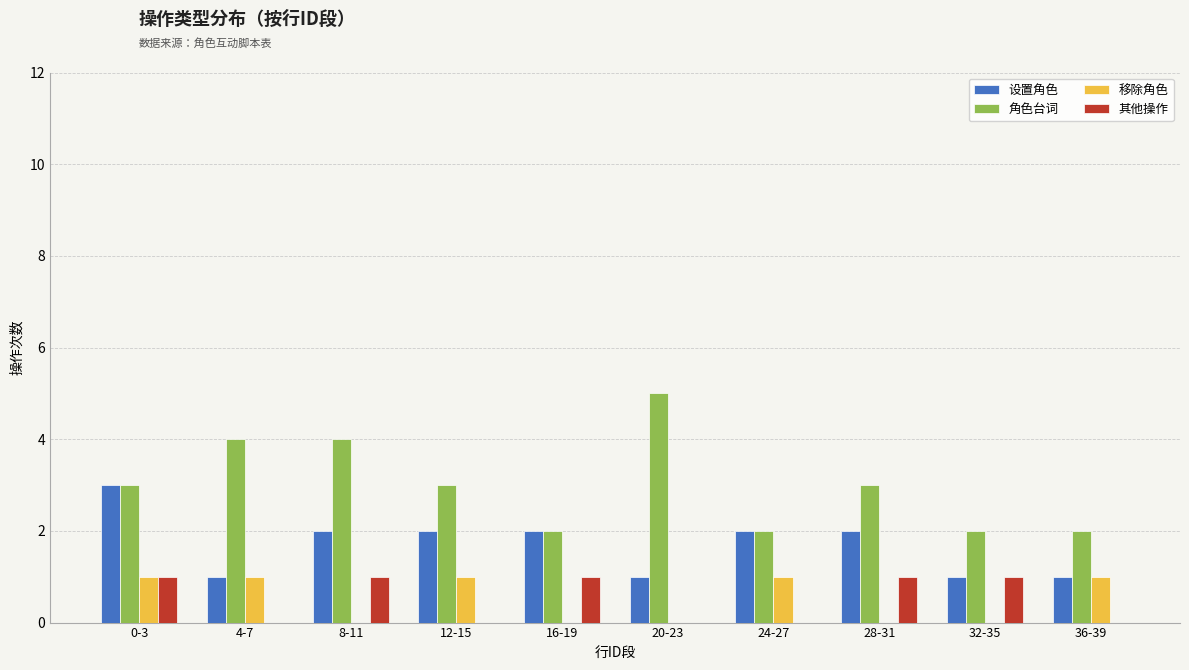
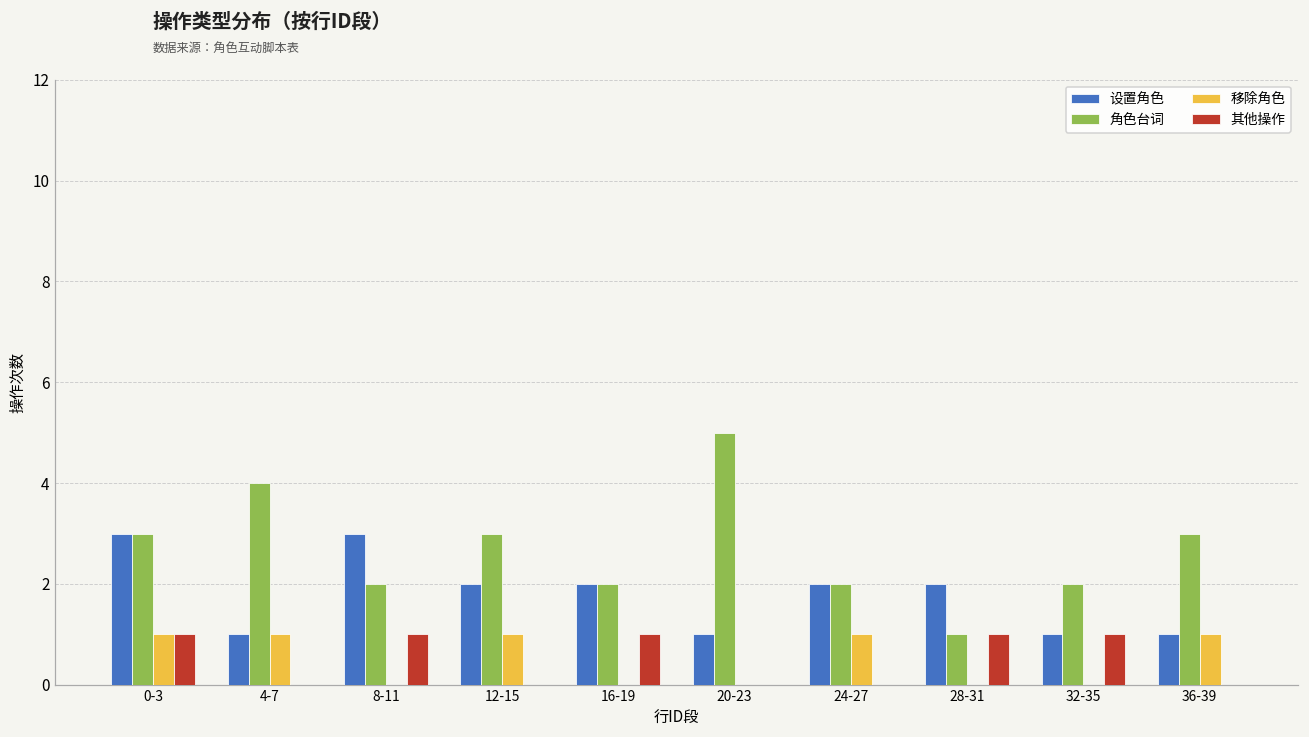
设置角色, 8-11: 2 -> 3
角色台词, 8-11: 4 -> 2
角色台词, 28-31: 3 -> 1
角色台词, 36-39: 2 -> 3
